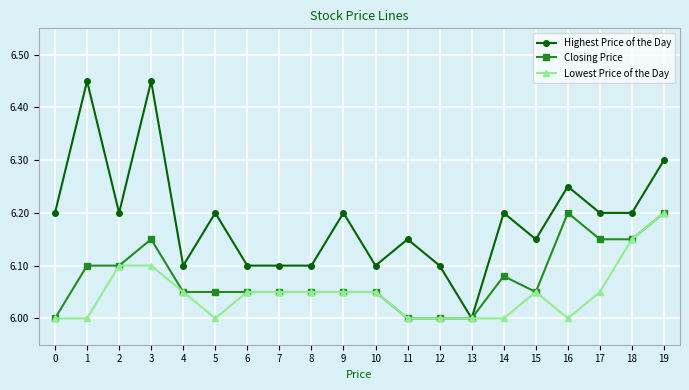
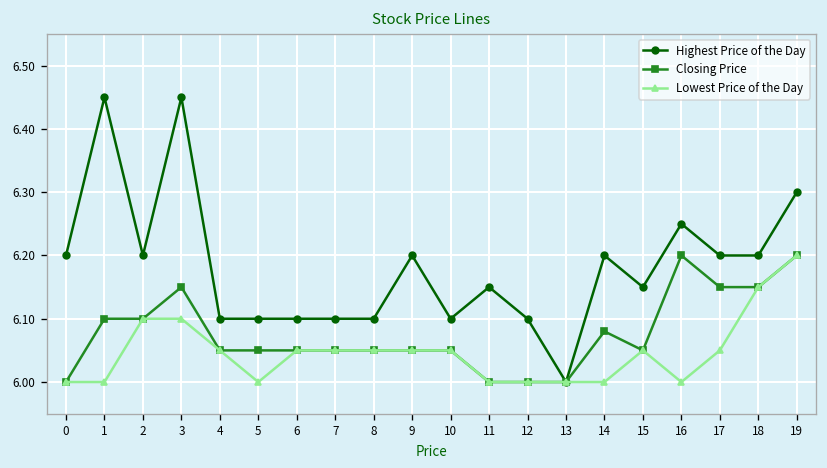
Highest Price of the Day, 5: 6.2 -> 6.1
